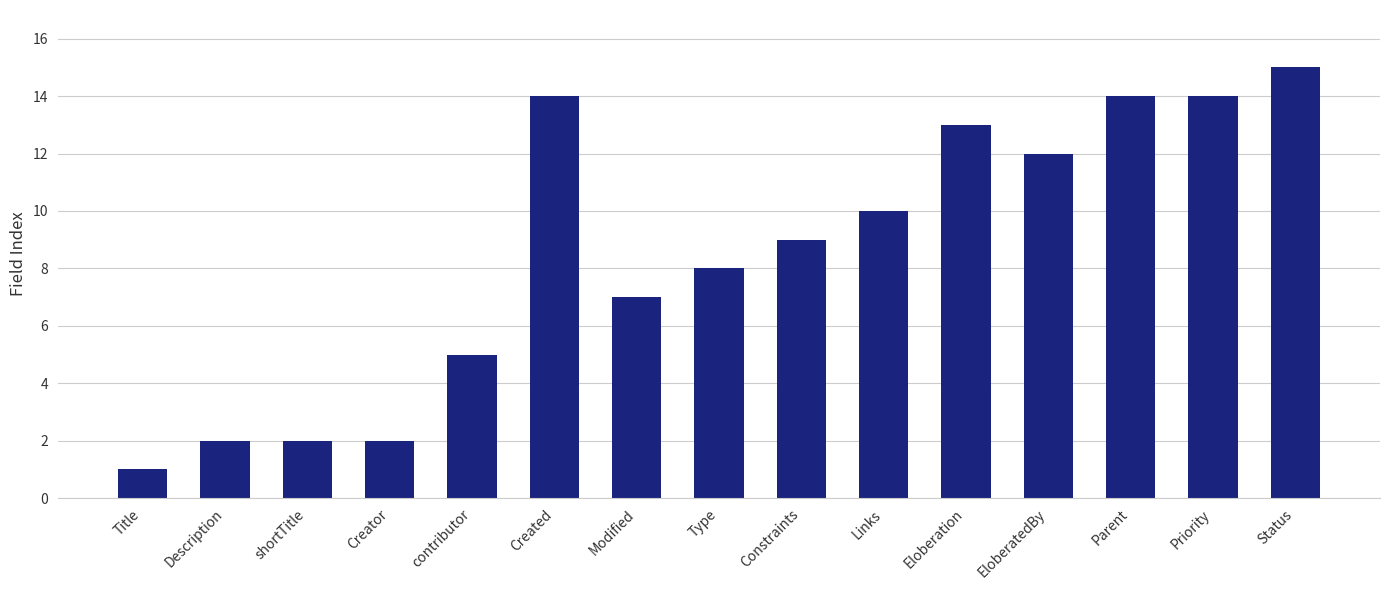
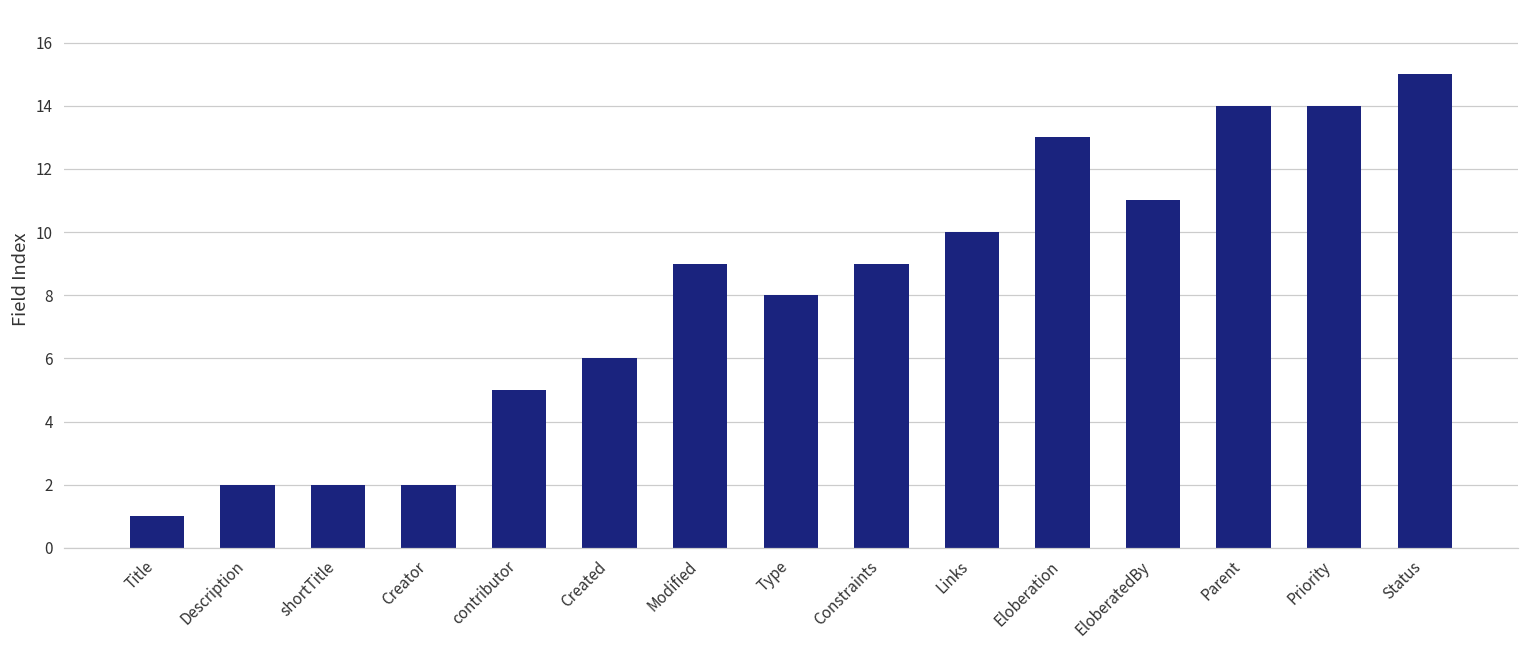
Created: 14 -> 6
Modified: 7 -> 9
EloberatedBy: 12 -> 11
